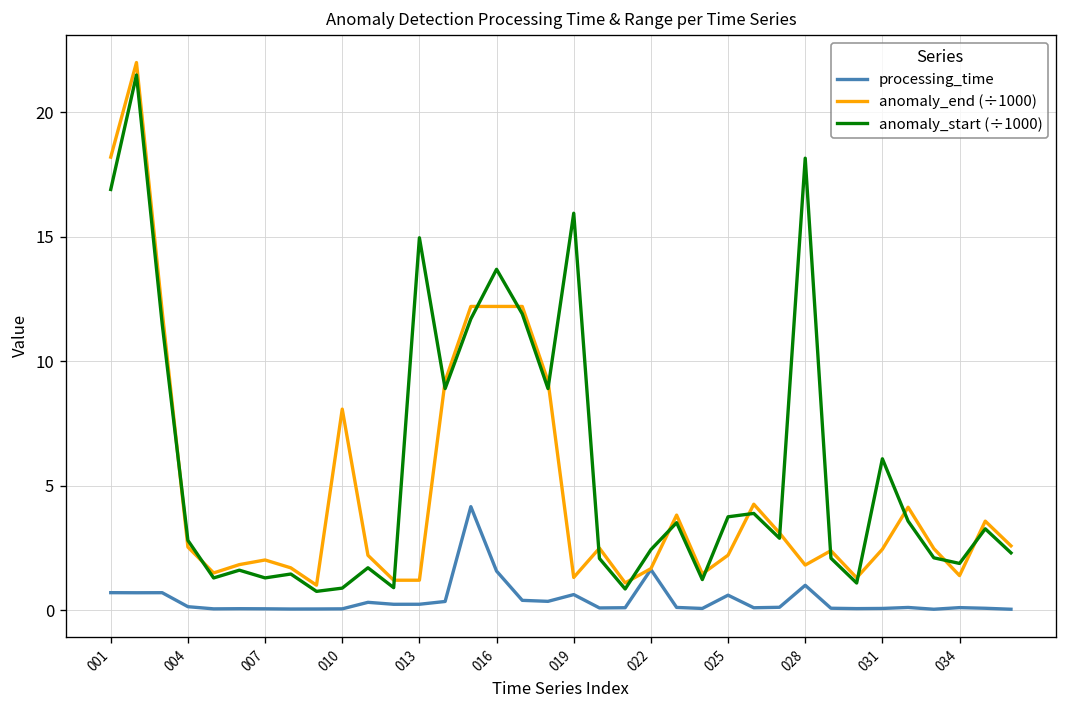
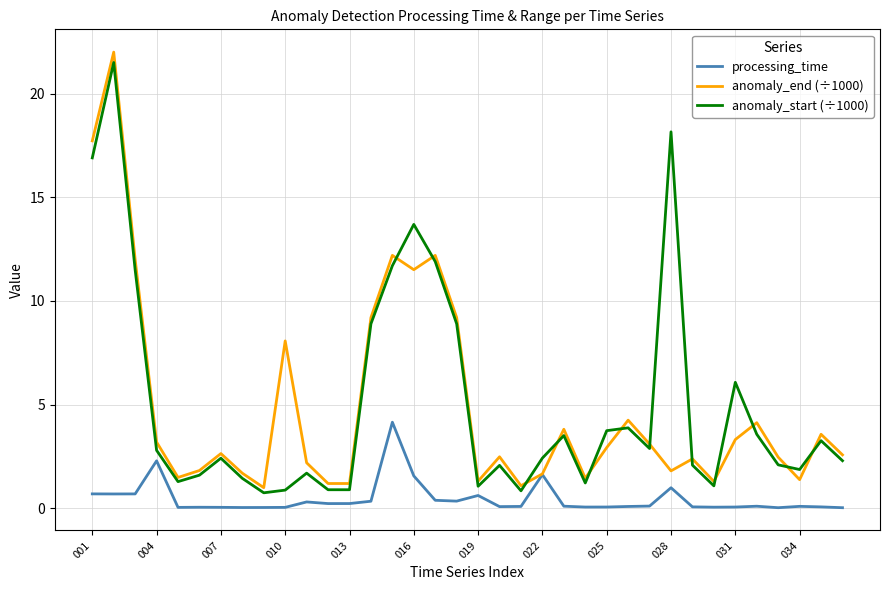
anomaly_end (÷1000), 001: 18.2 -> 17.7
processing_time, 004: 0.1 -> 2.3
anomaly_end (÷1000), 004: 2.5 -> 3.2
anomaly_end (÷1000), 007: 2.0 -> 2.6
anomaly_start (÷1000), 007: 1.3 -> 2.4
anomaly_start (÷1000), 013: 15.0 -> 0.9
anomaly_end (÷1000), 016: 12.2 -> 11.5
anomaly_start (÷1000), 019: 15.9 -> 1.1
processing_time, 025: 0.6 -> 0.1
anomaly_end (÷1000), 025: 2.2 -> 2.9
anomaly_end (÷1000), 031: 2.4 -> 3.3
